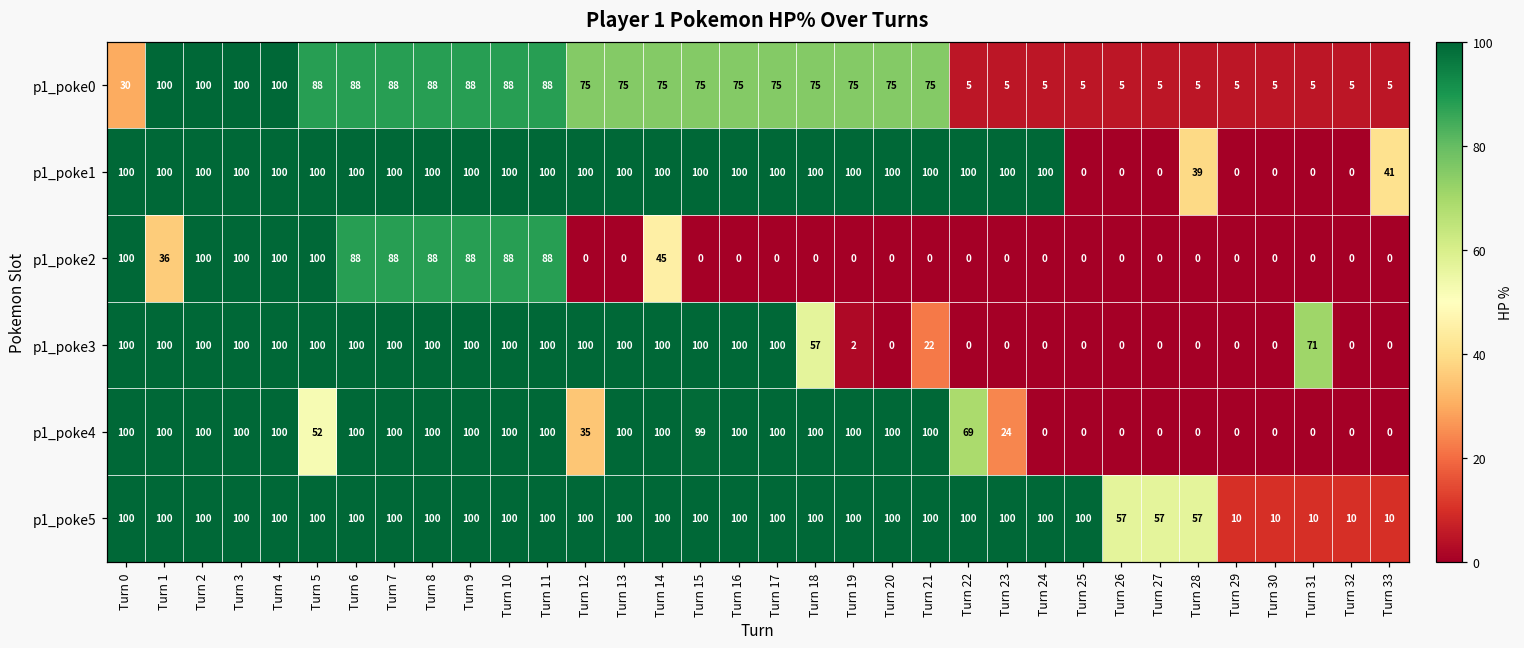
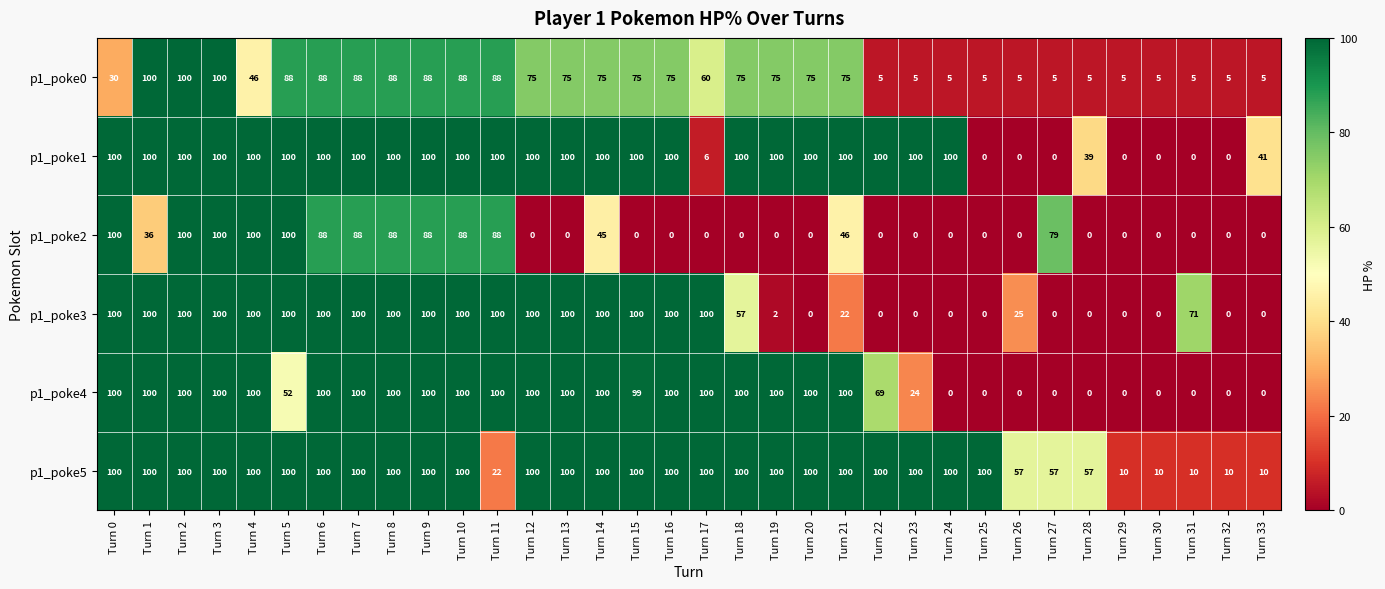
p1_poke0, Turn 4: 100 -> 46
p1_poke0, Turn 17: 75 -> 60
p1_poke1, Turn 17: 100 -> 6
p1_poke2, Turn 21: 0 -> 46
p1_poke2, Turn 27: 0 -> 79
p1_poke3, Turn 26: 0 -> 25
p1_poke4, Turn 12: 35 -> 100
p1_poke5, Turn 11: 100 -> 22
